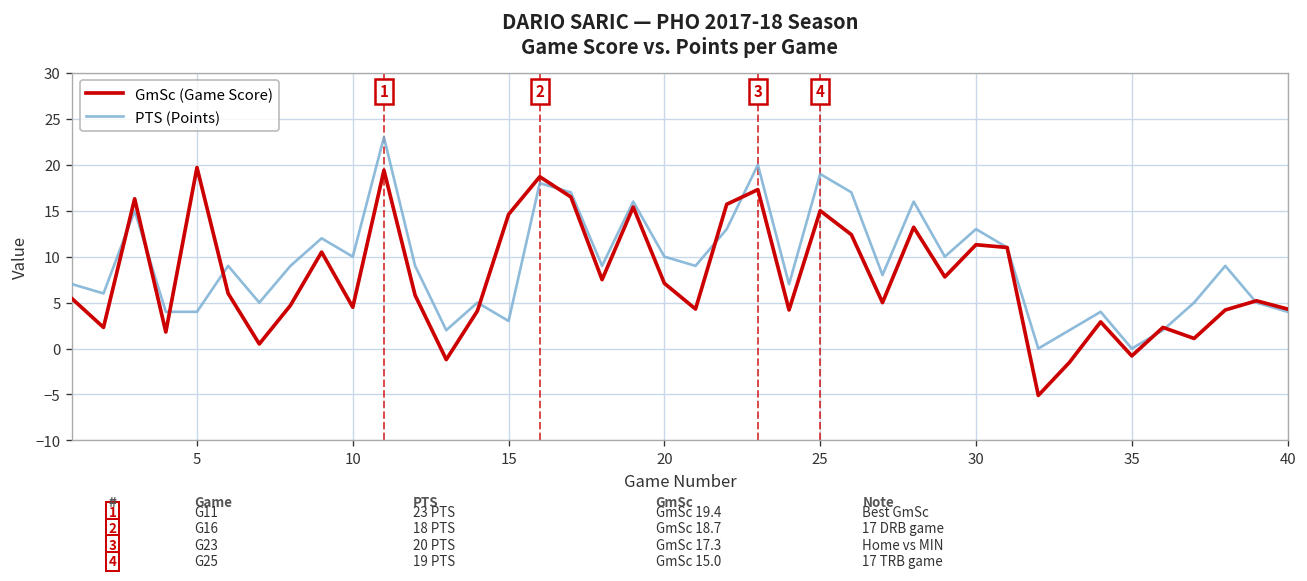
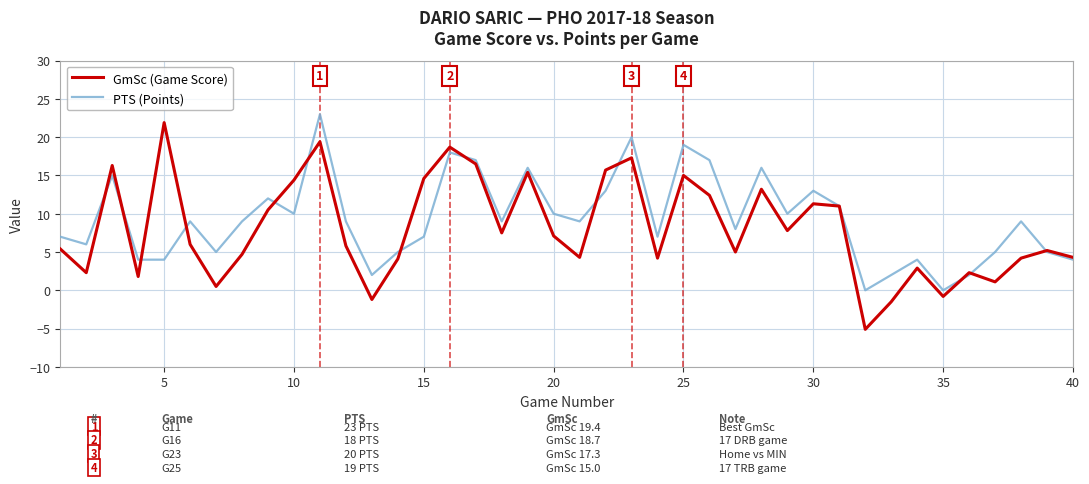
GmSc (Game Score), 5: 20 -> 22
GmSc (Game Score), 10: 5 -> 14
PTS (Points), 15: 3 -> 7
